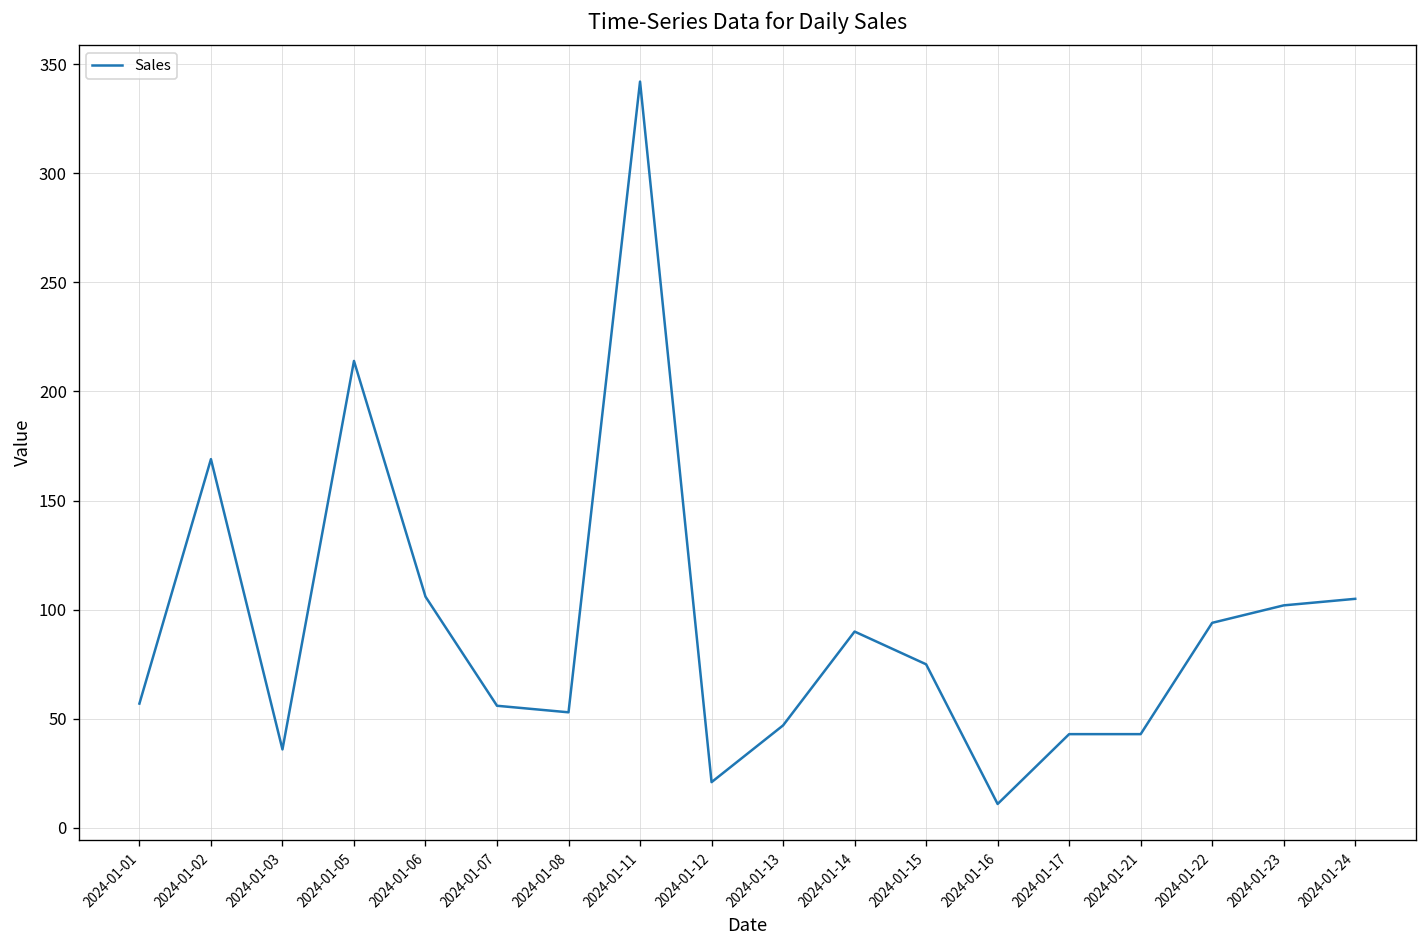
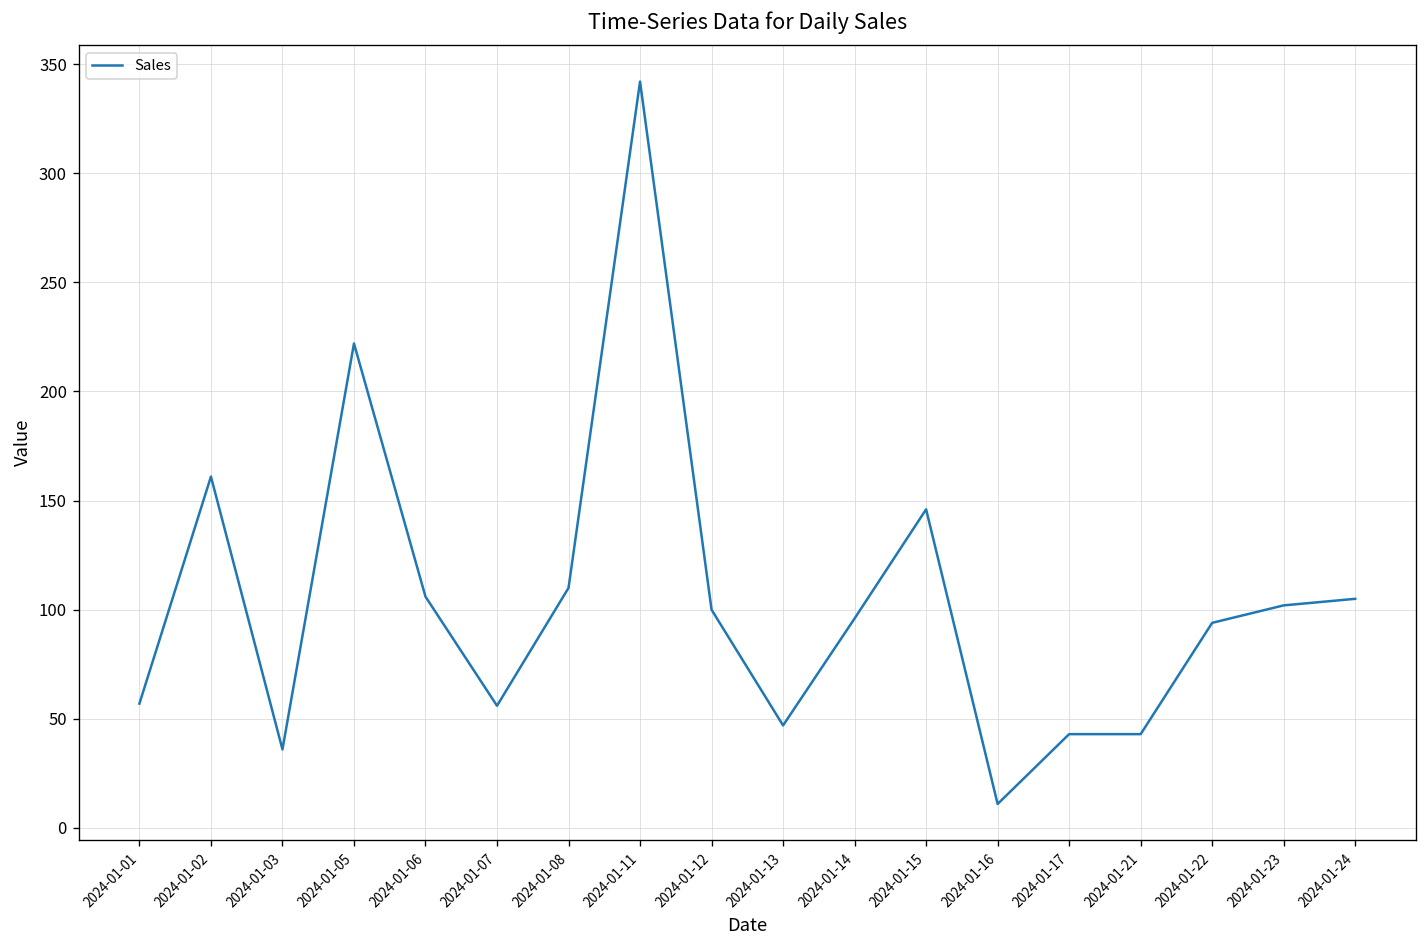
2024-01-02: 169 -> 161
2024-01-05: 214 -> 222
2024-01-08: 53 -> 110
2024-01-12: 21 -> 100
2024-01-14: 90 -> 96
2024-01-15: 75 -> 146
